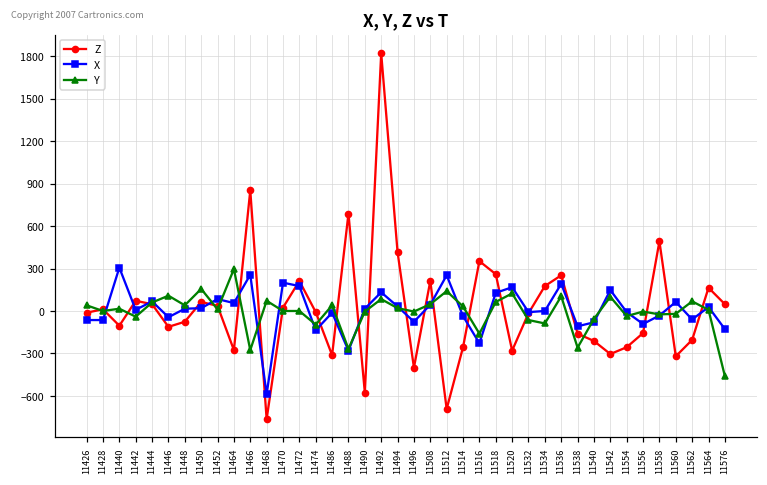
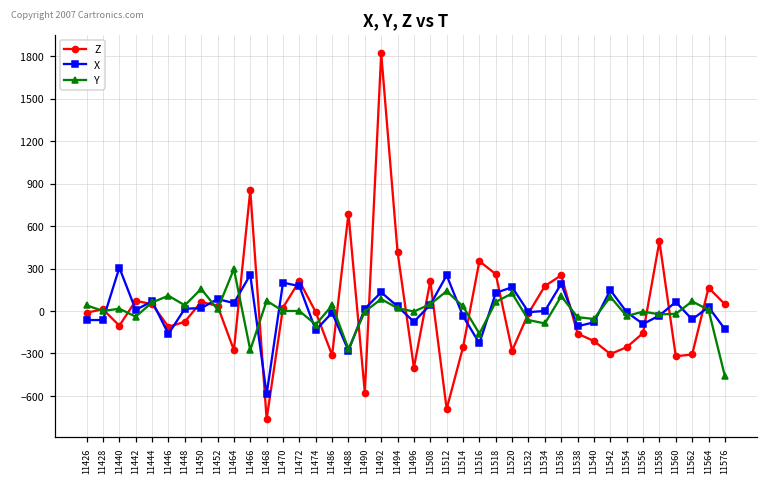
X, 11446: -40 -> -160
Y, 11538: -260 -> -40
Z, 11562: -200 -> -310
